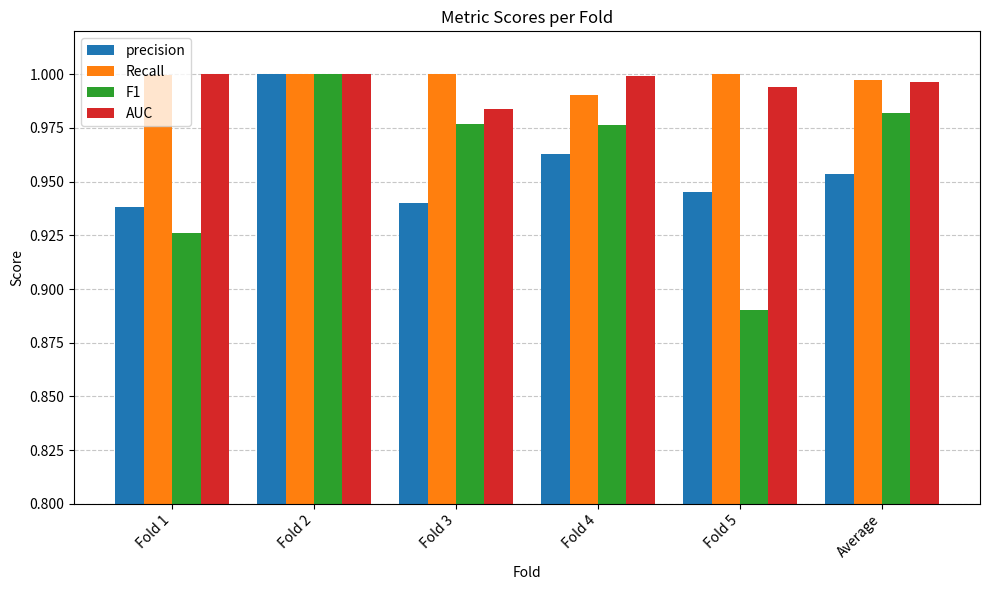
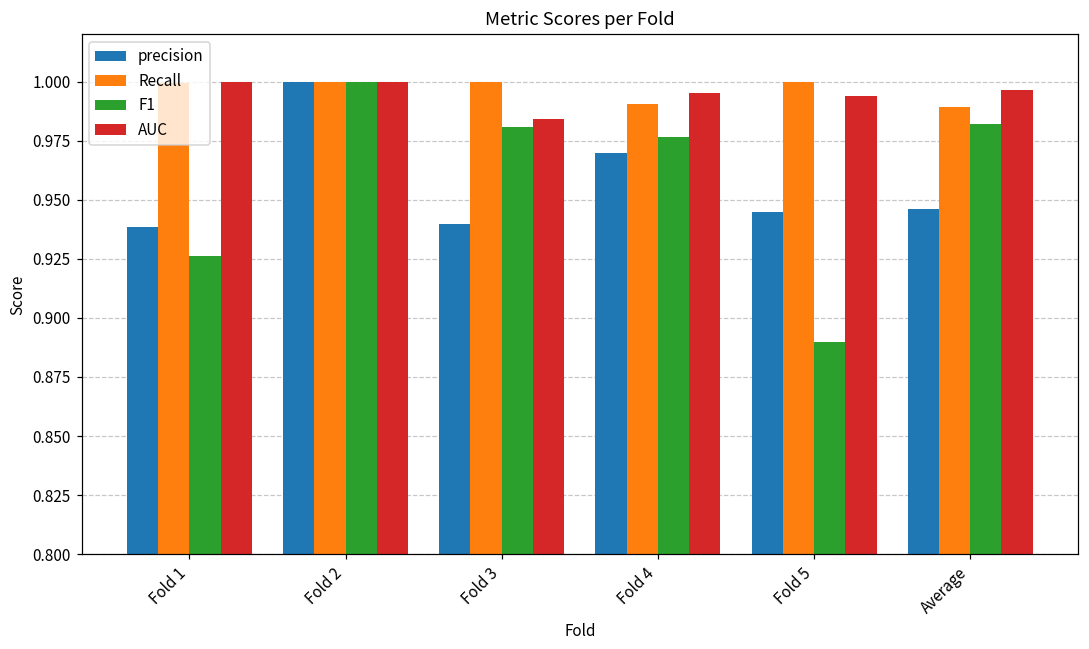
F1, Fold 3: 0.977 -> 0.981
precision, Fold 4: 0.963 -> 0.970
AUC, Fold 4: 0.999 -> 0.995
precision, Average: 0.953 -> 0.946
Recall, Average: 0.997 -> 0.989
